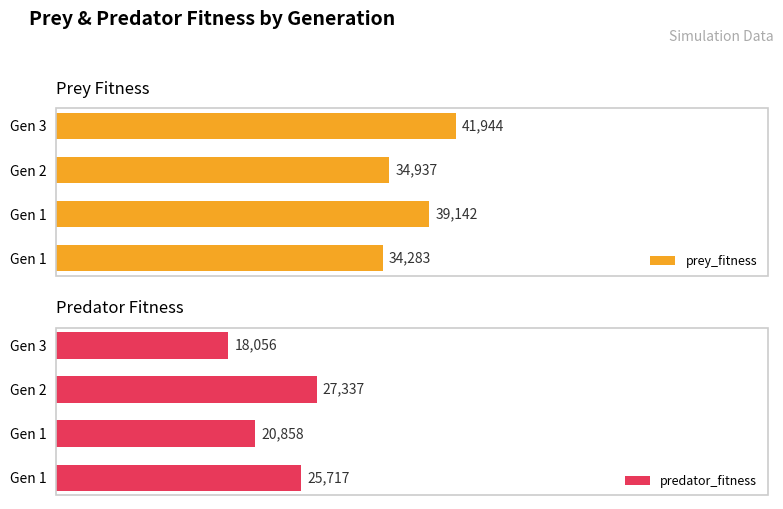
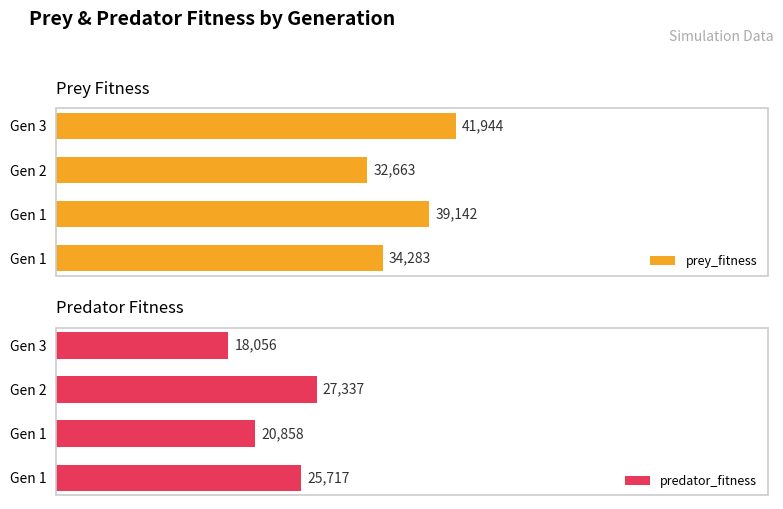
Prey Fitness, Gen 2: 34,937 -> 32,663
